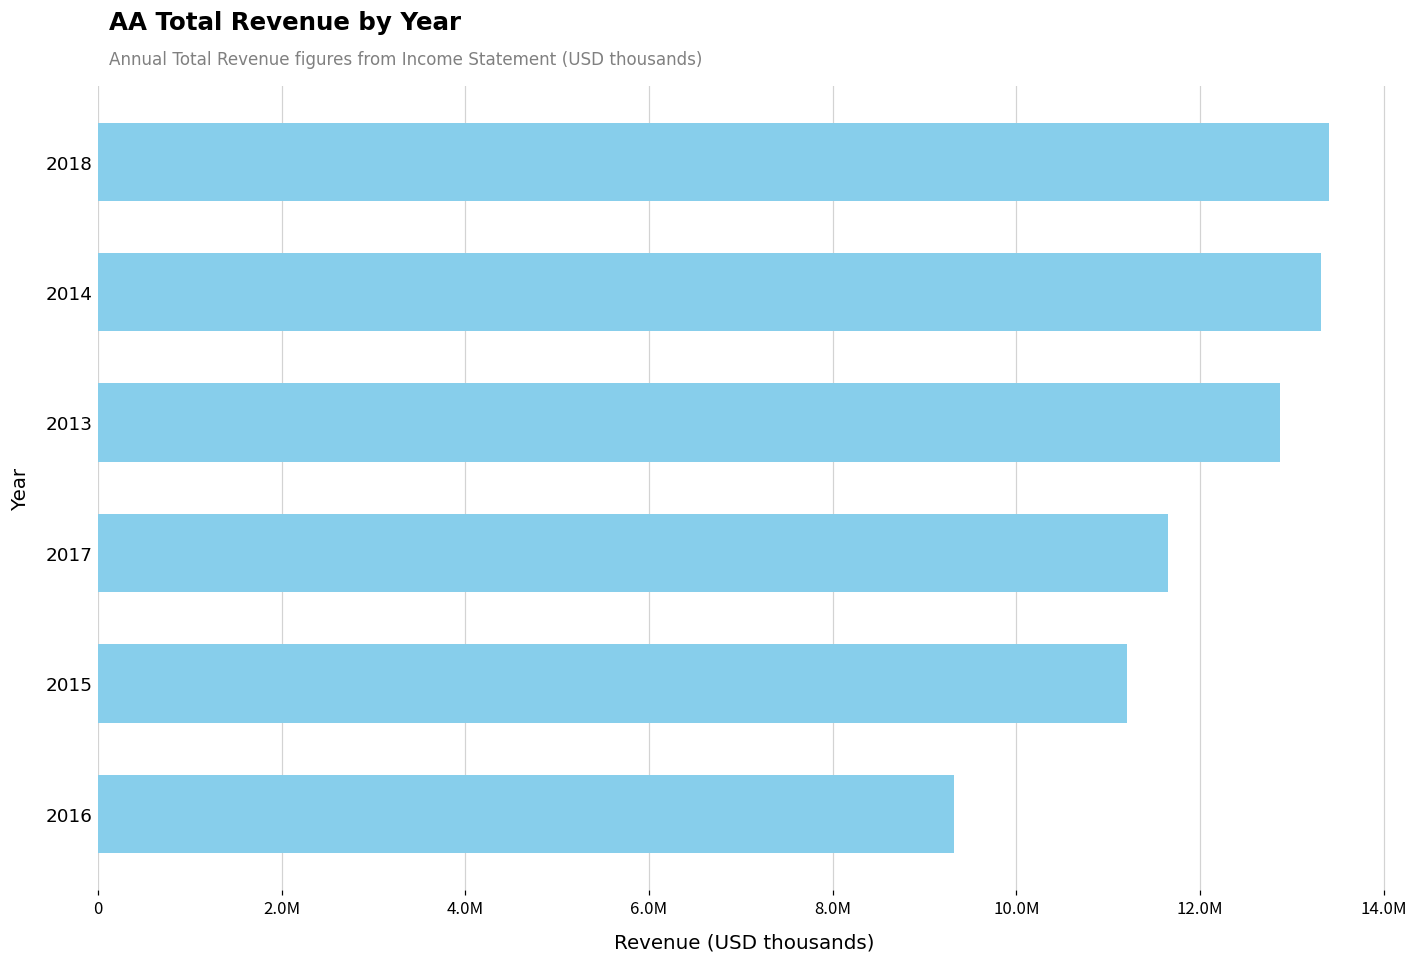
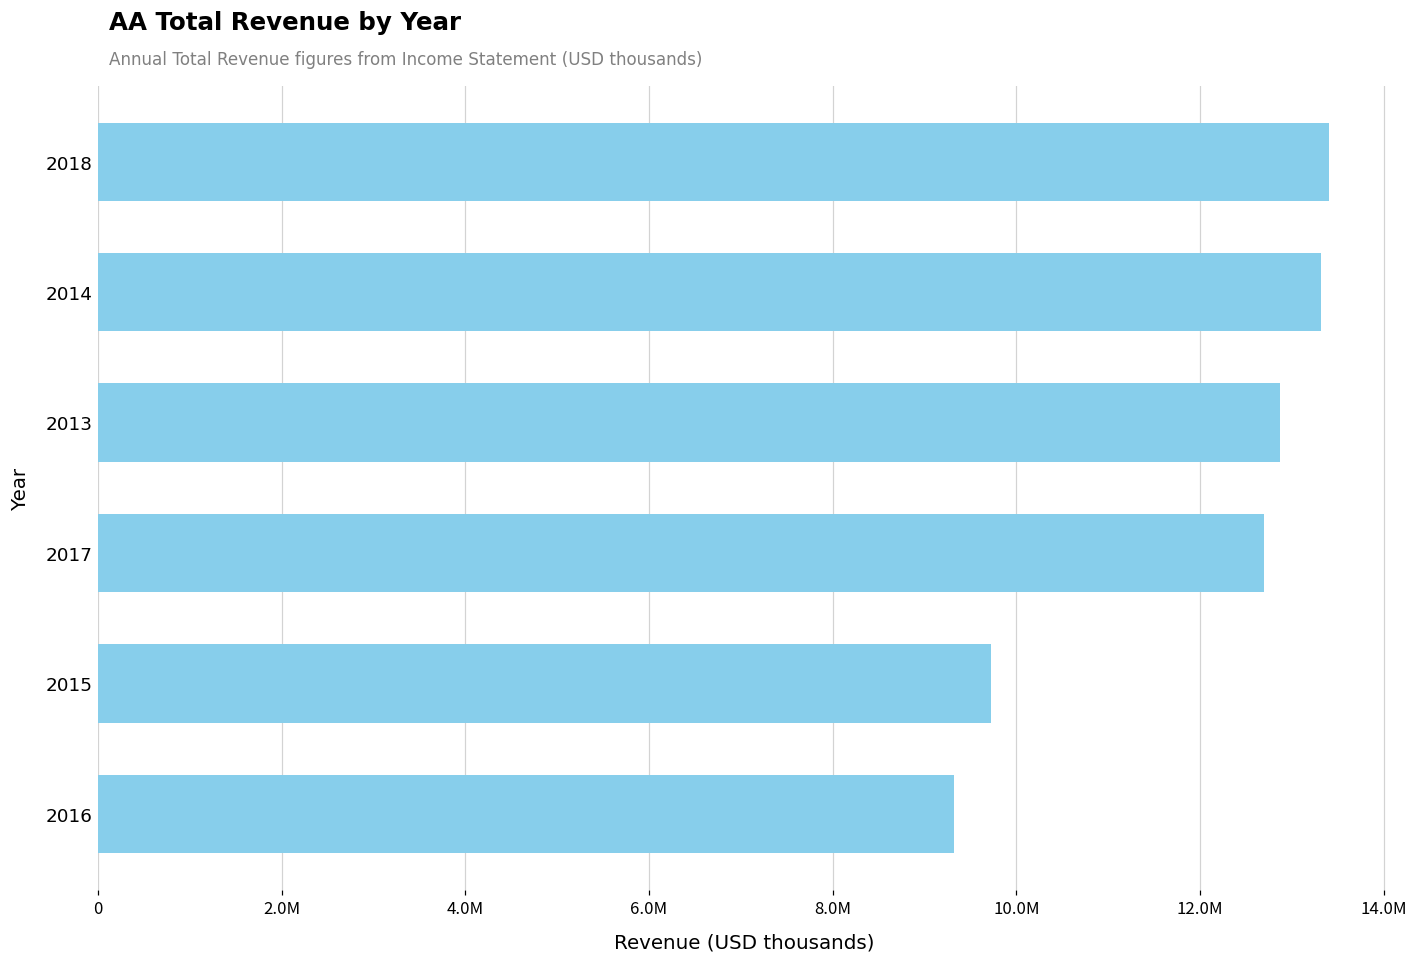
2017: 11700000 -> 12700000
2015: 11200000 -> 9700000
